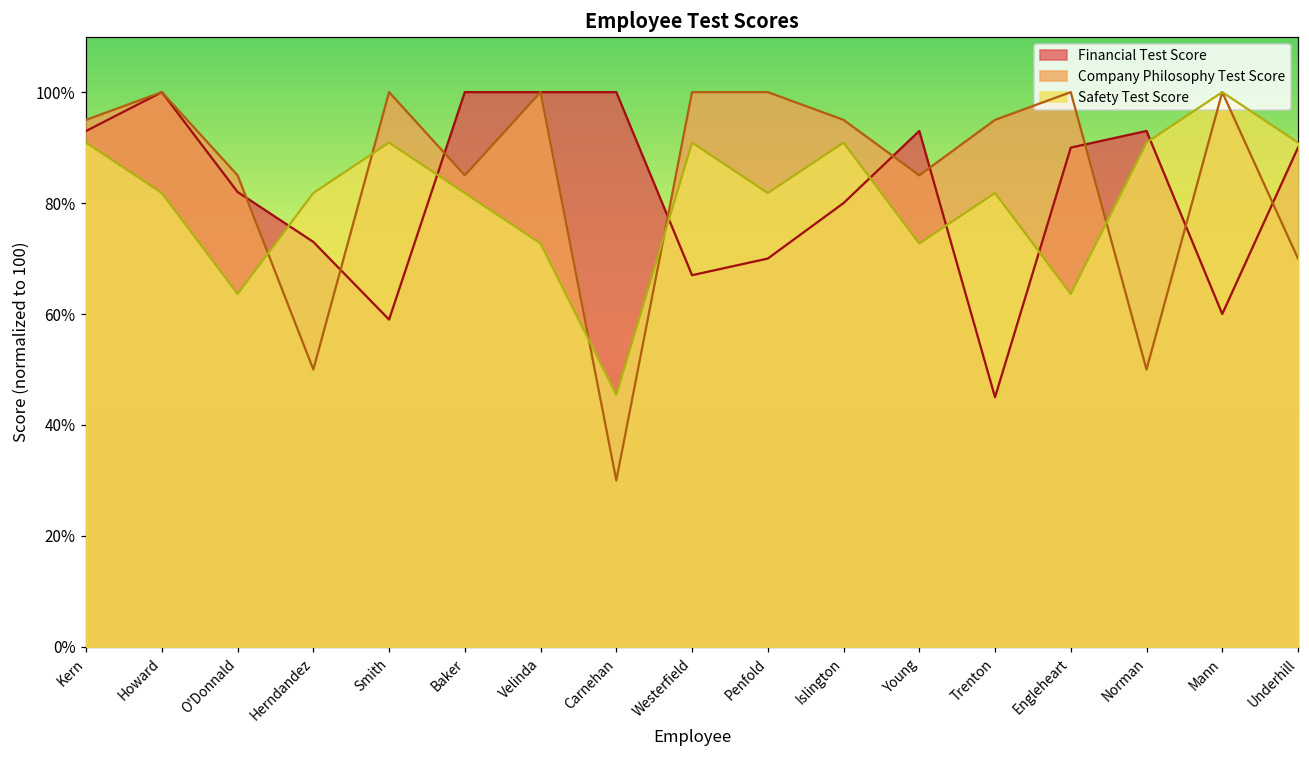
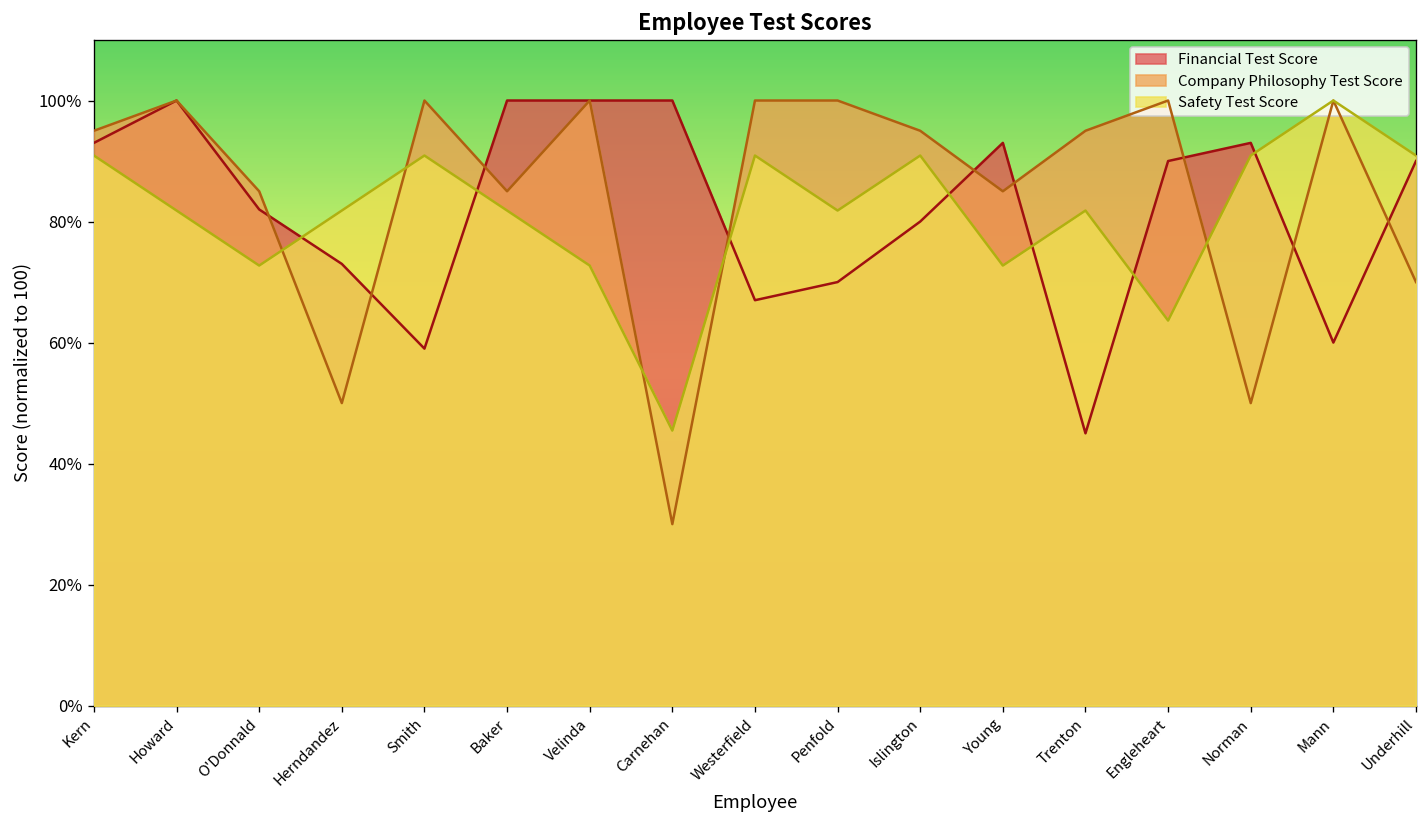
Safety Test Score, O'Donnald: 64% -> 73%
